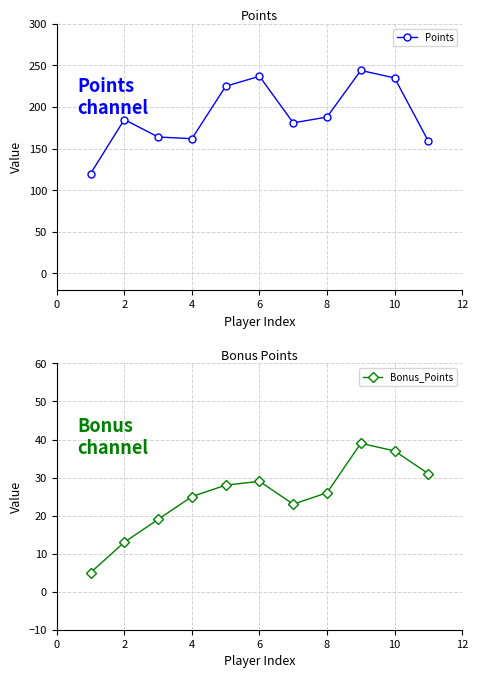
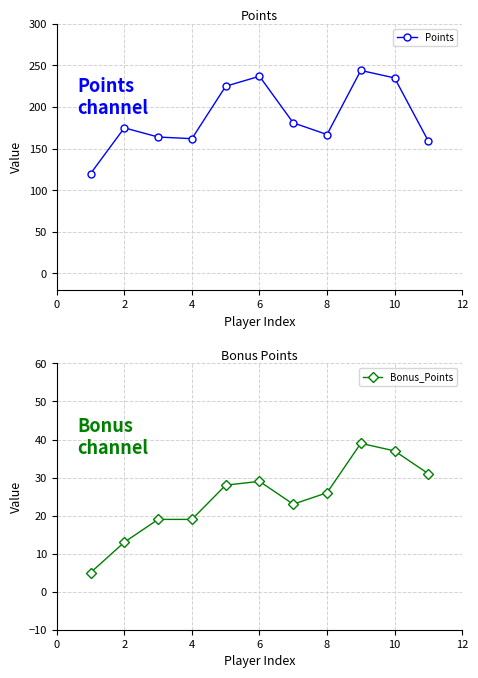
Points, 2: 190 -> 180
Points, 8: 190 -> 170
Bonus Points, 4: 25 -> 19
